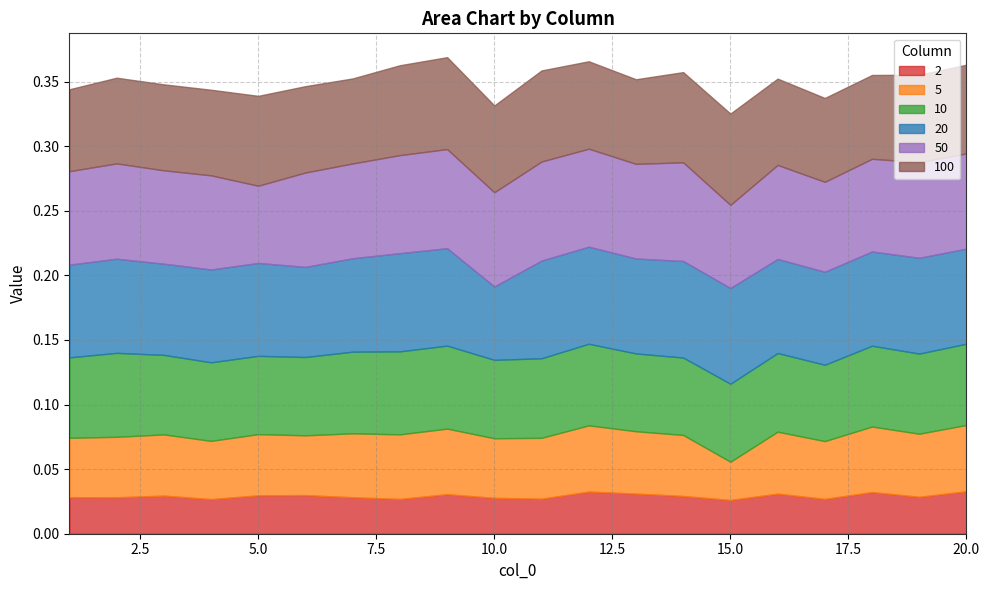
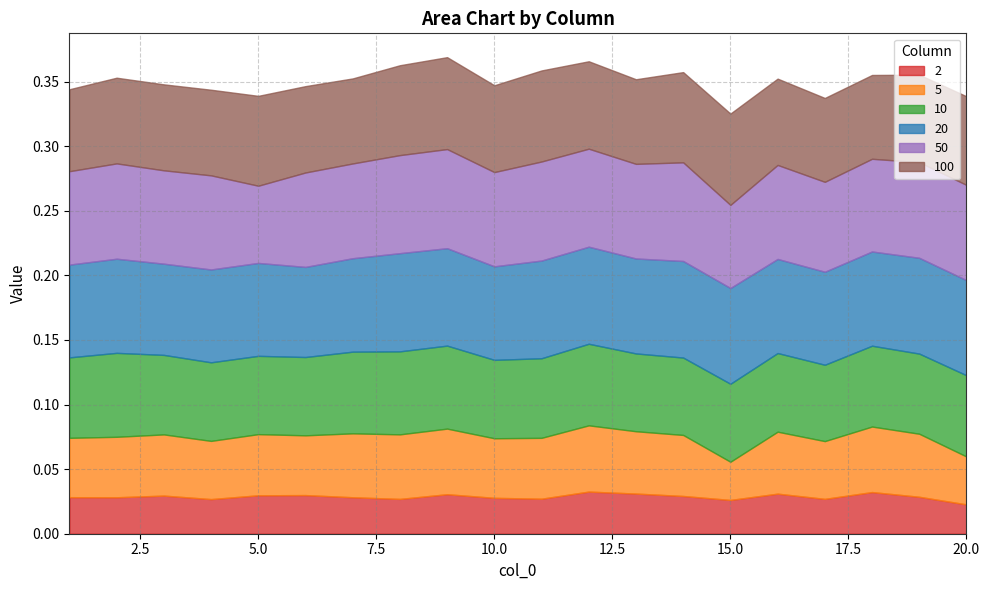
20, 10.0: 0.057 -> 0.072
2, 20.0: 0.033 -> 0.023
5, 20.0: 0.051 -> 0.037
